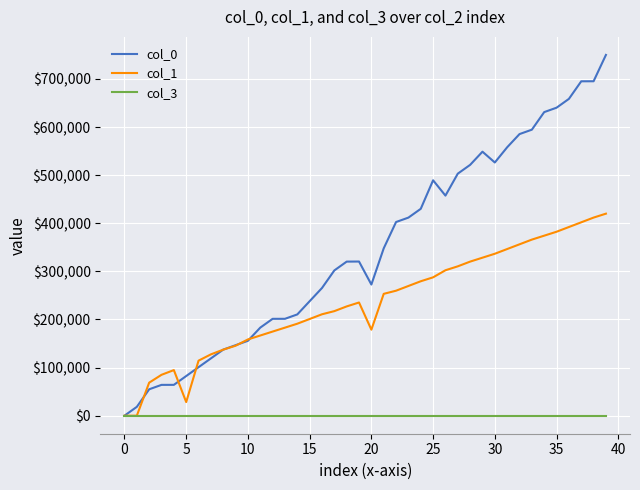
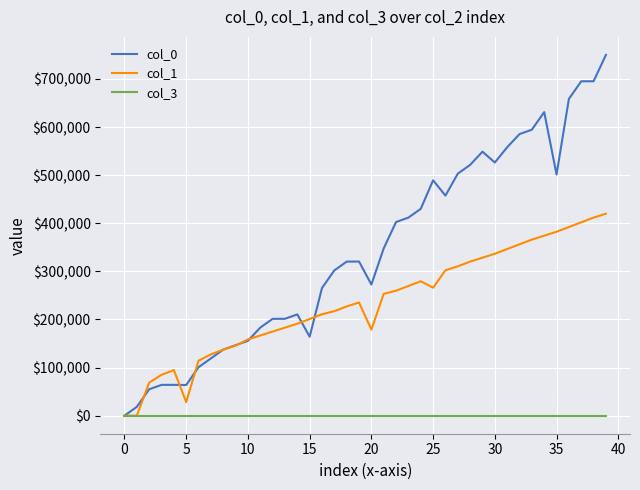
col_0, 5: $80,000 -> $60,000
col_0, 15: $240,000 -> $160,000
col_1, 25: $290,000 -> $270,000
col_0, 35: $640,000 -> $500,000
